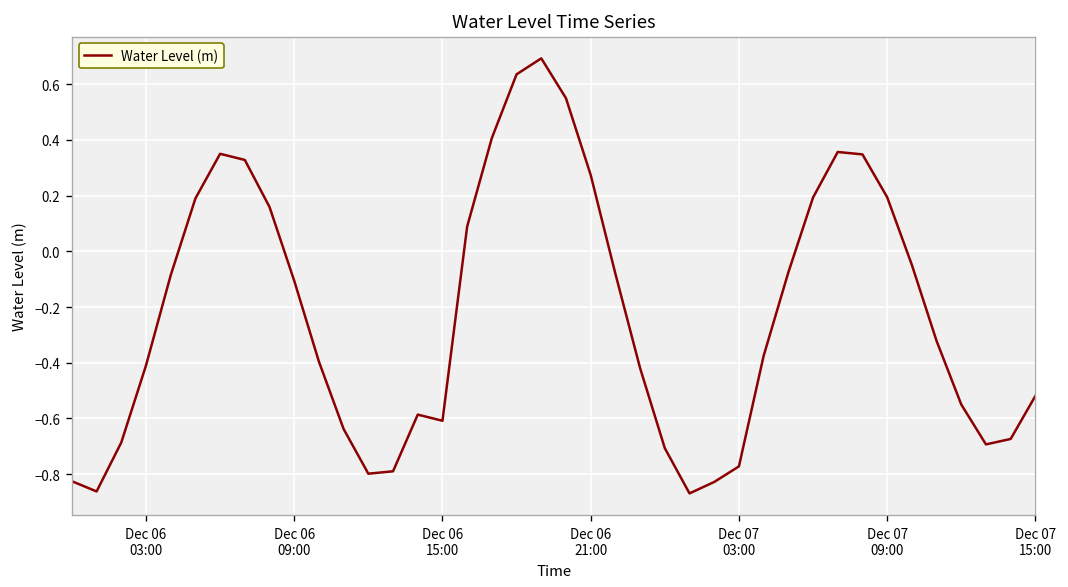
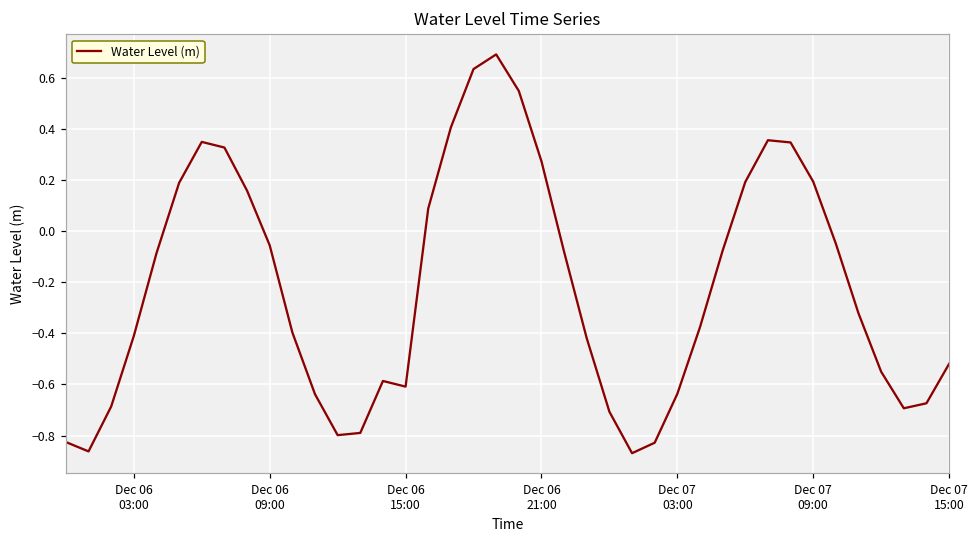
Dec 06 09:00: -0.11 -> -0.06
Dec 07 03:00: -0.77 -> -0.64
